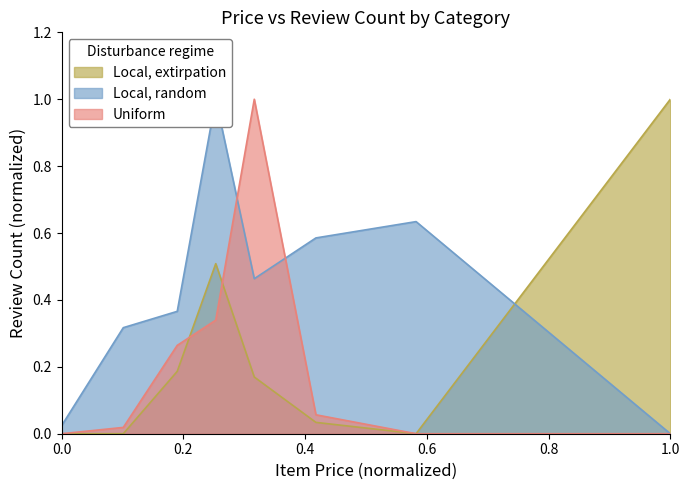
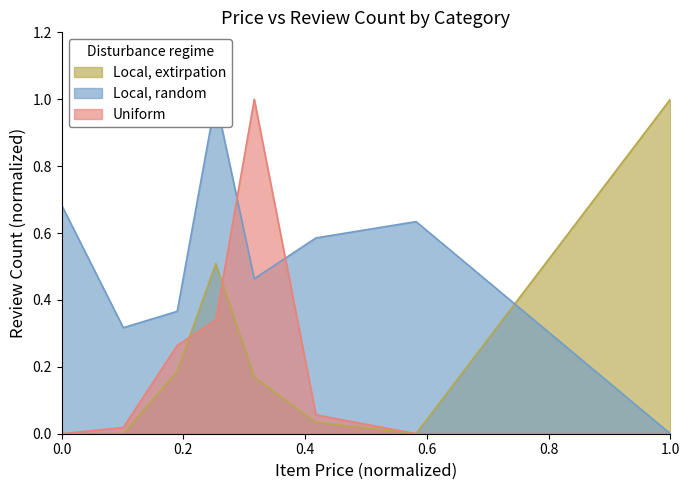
Local, random, 0.0: 0.02 -> 0.68
